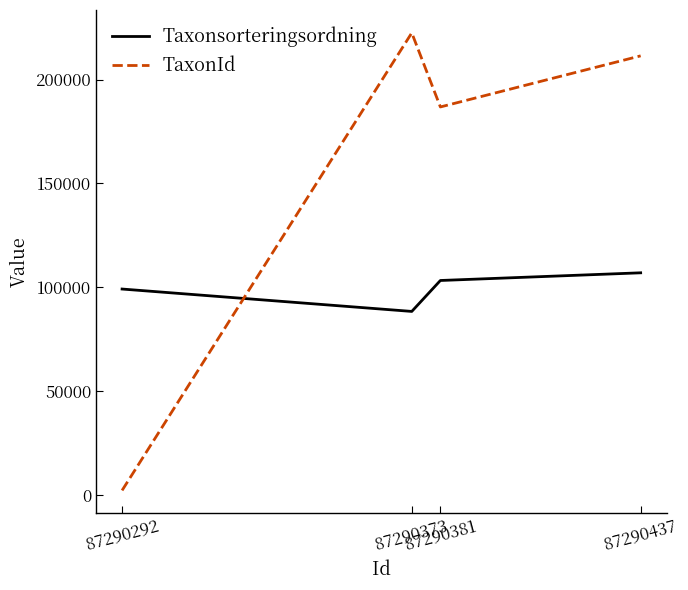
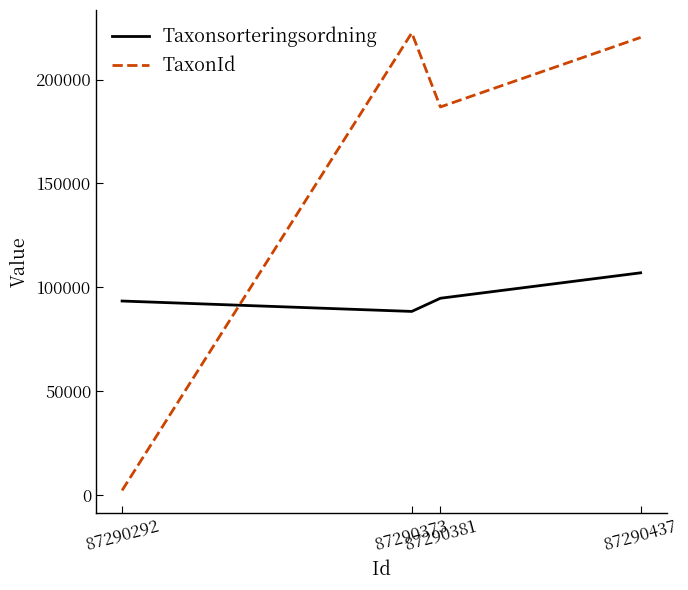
Taxonsorteringsordning, 87290292: 99000 -> 93000
Taxonsorteringsordning, 87290381: 103000 -> 95000
TaxonId, 87290437: 211000 -> 220000
